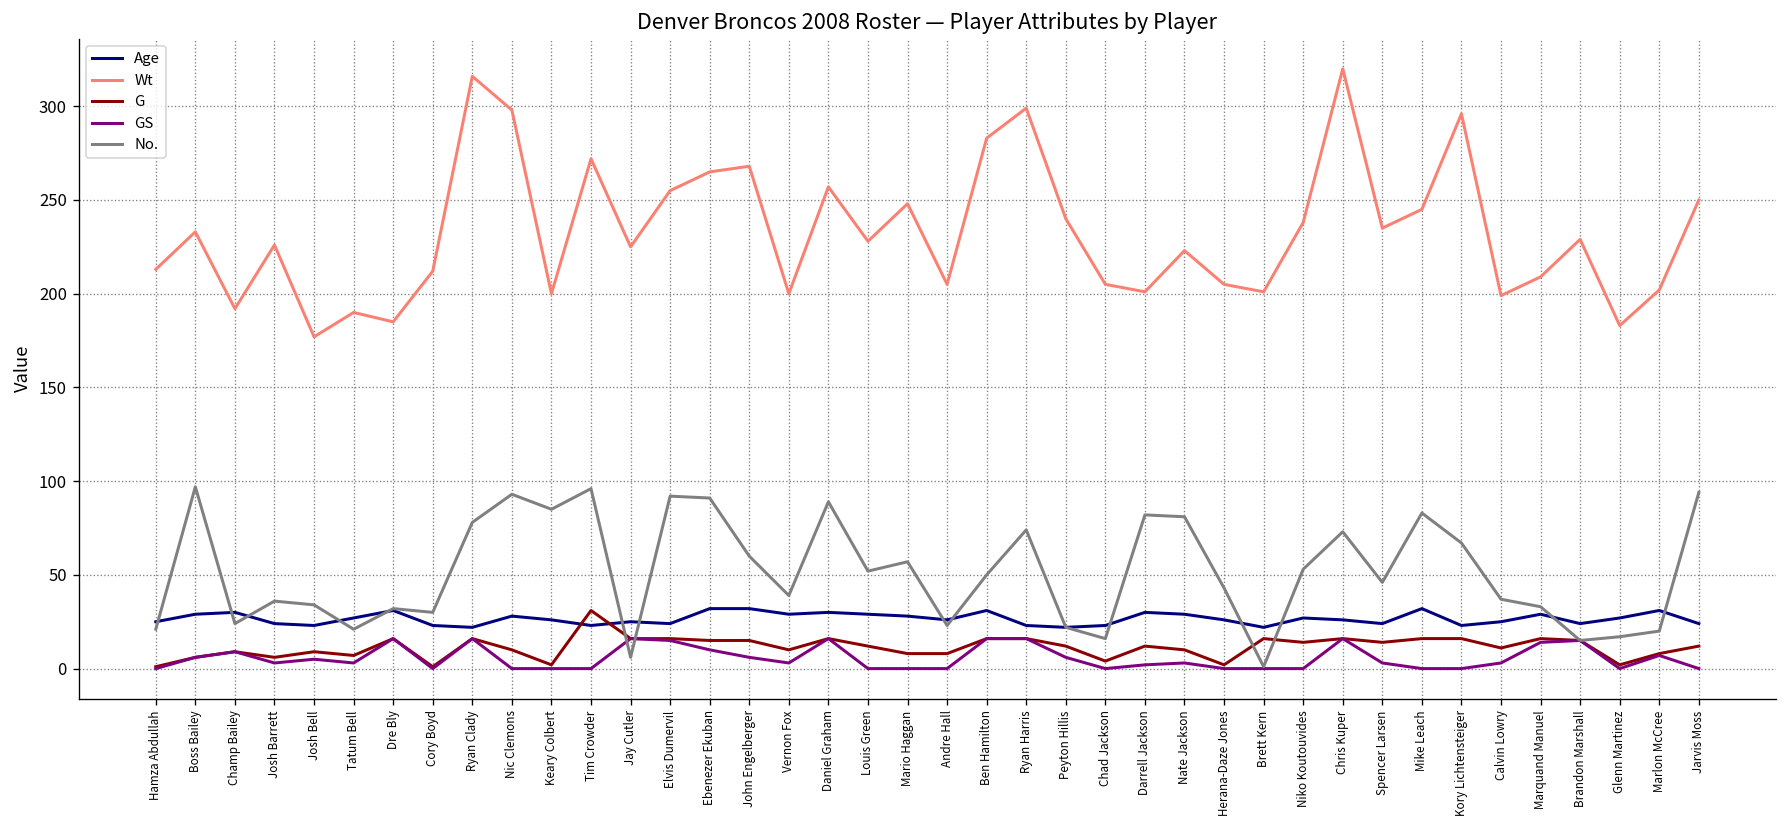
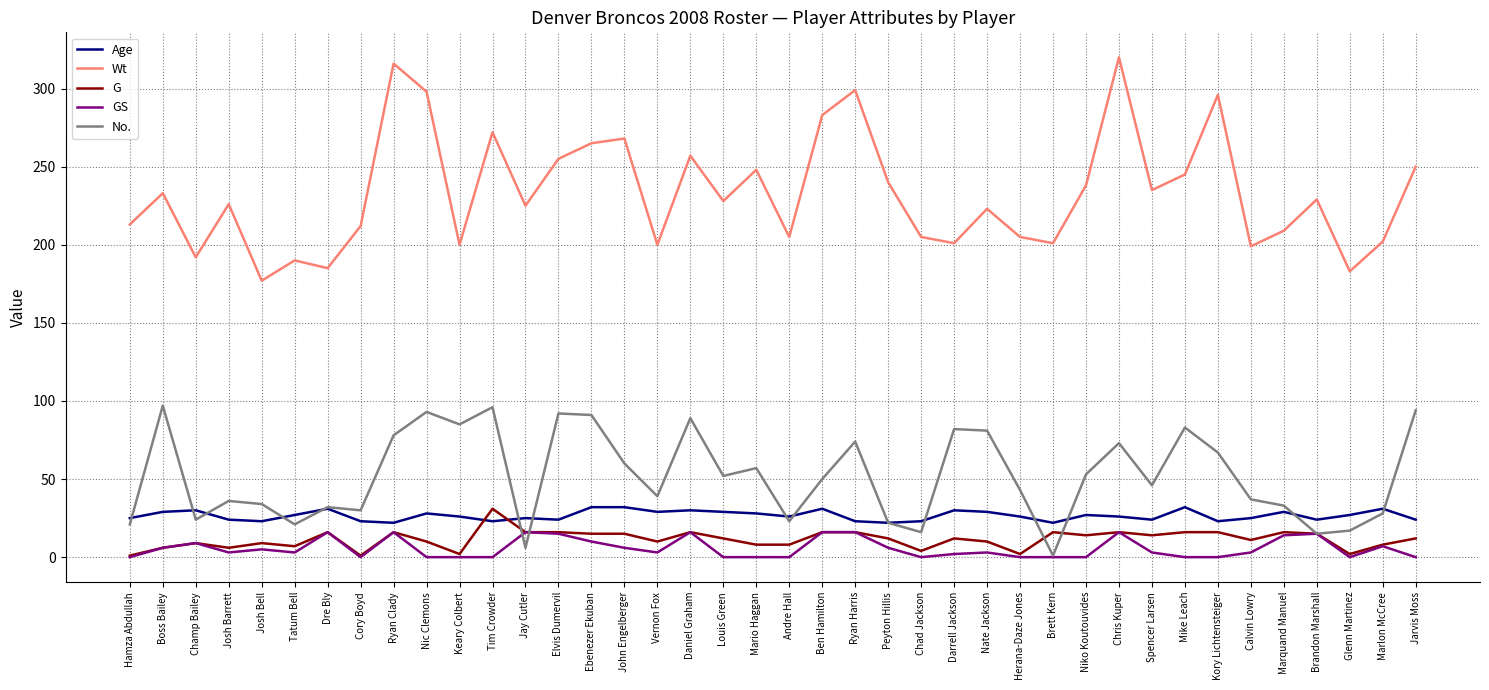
No., Marlon McCree: 20 -> 28
